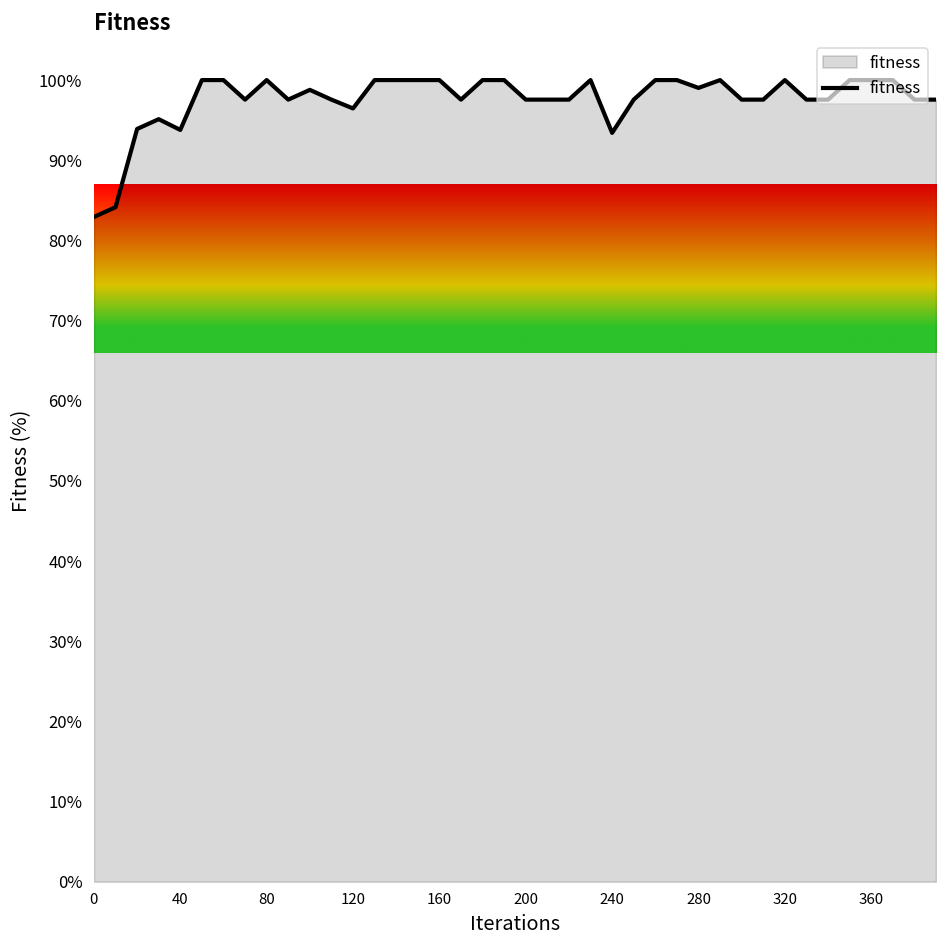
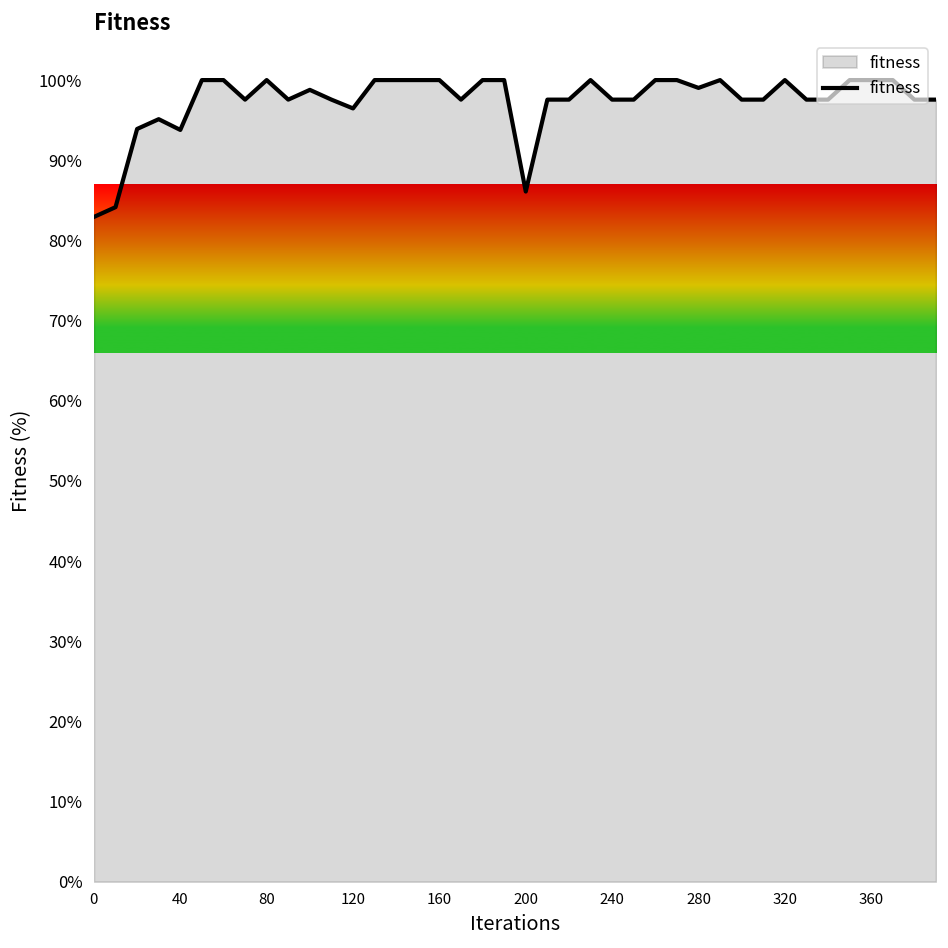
200: 98% -> 86%
240: 93% -> 98%
